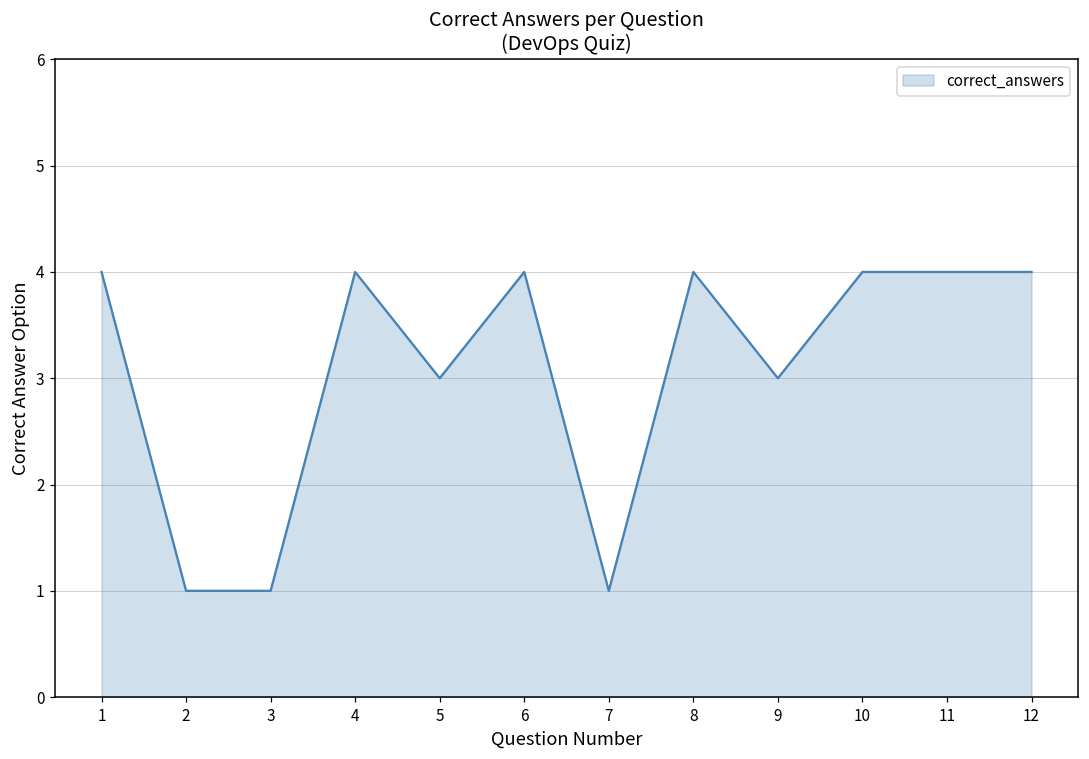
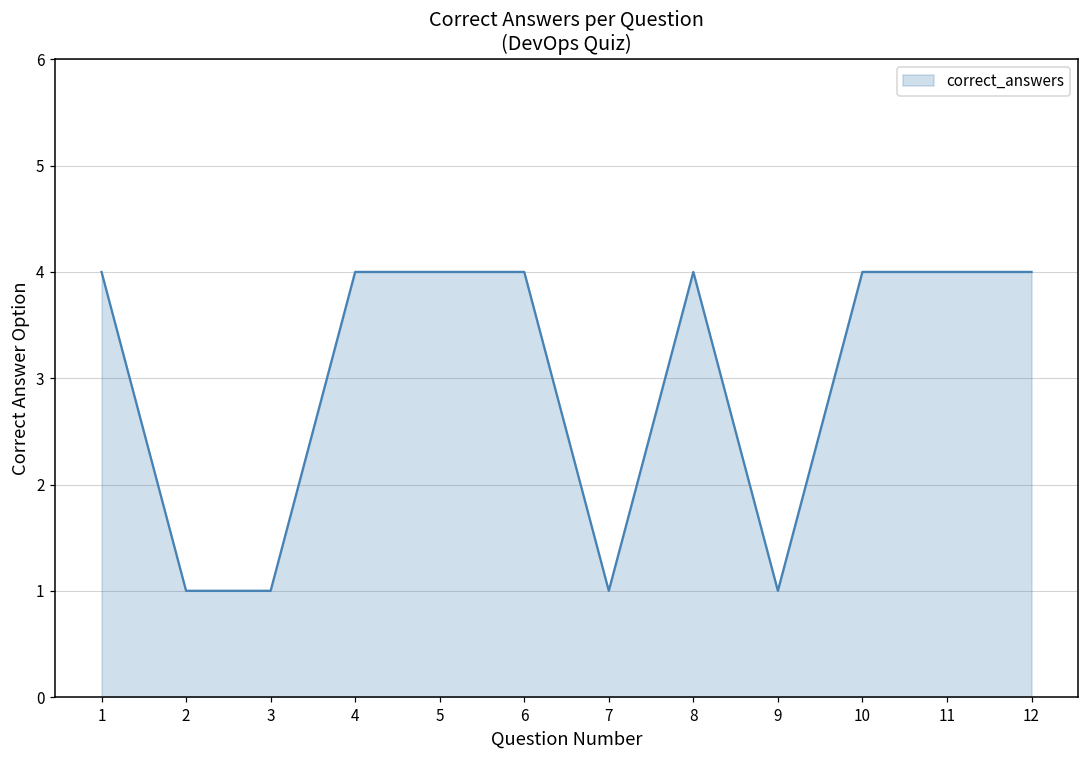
5: 3 -> 4
9: 3 -> 1
